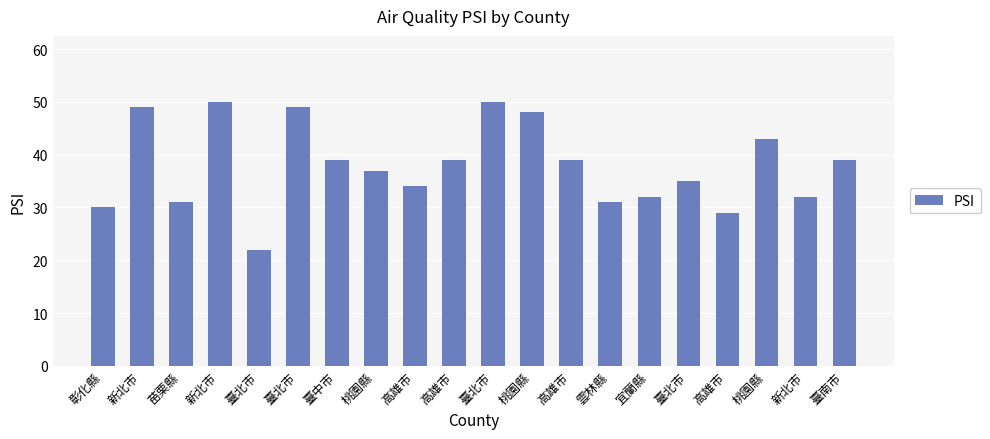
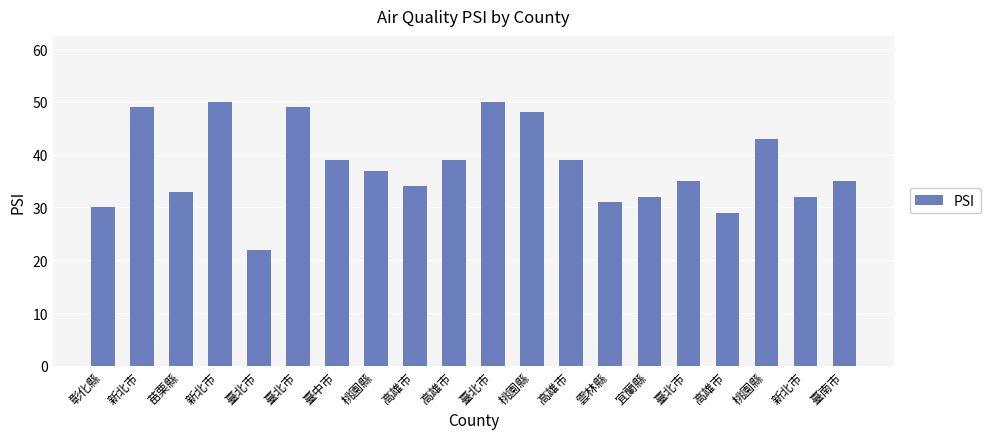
苗栗縣: 31 -> 33
臺南市: 39 -> 35
